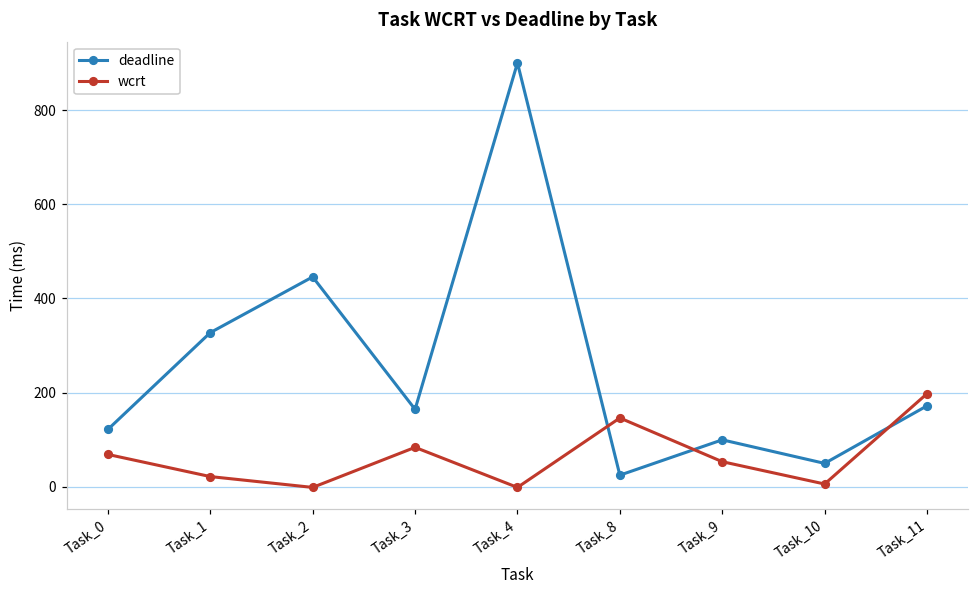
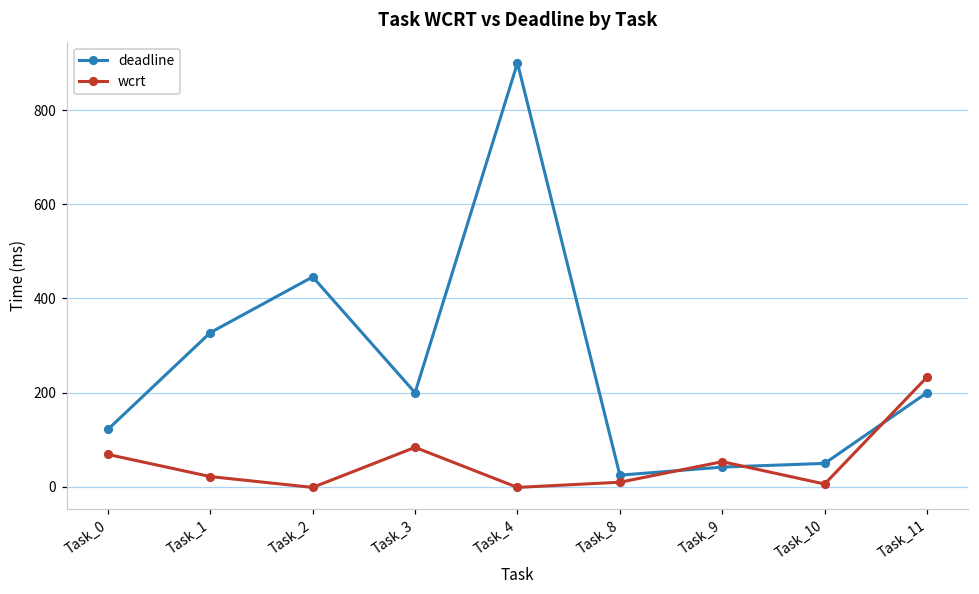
deadline, Task_3: 160 -> 200
wcrt, Task_8: 150 -> 10
deadline, Task_9: 100 -> 40
deadline, Task_11: 170 -> 200
wcrt, Task_11: 200 -> 230
